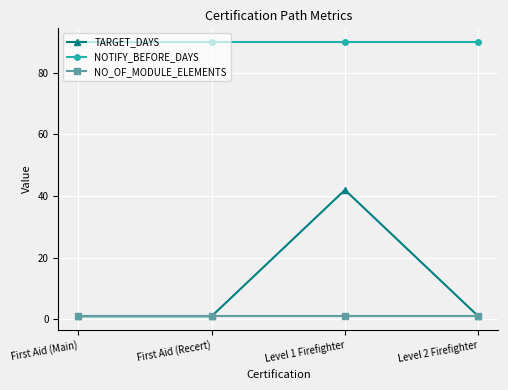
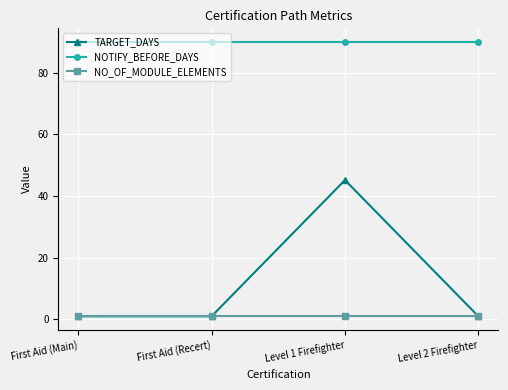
TARGET_DAYS, Level 1 Firefighter: 42 -> 45
